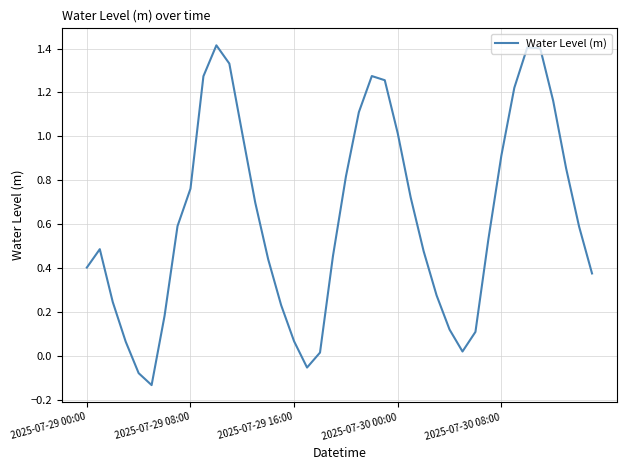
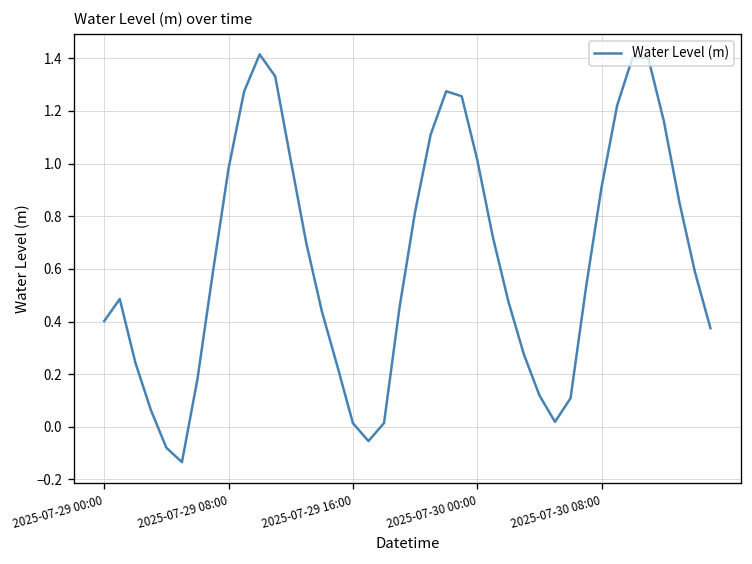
2025-07-29 08:00: 0.76 -> 0.98
2025-07-29 16:00: 0.07 -> 0.01
